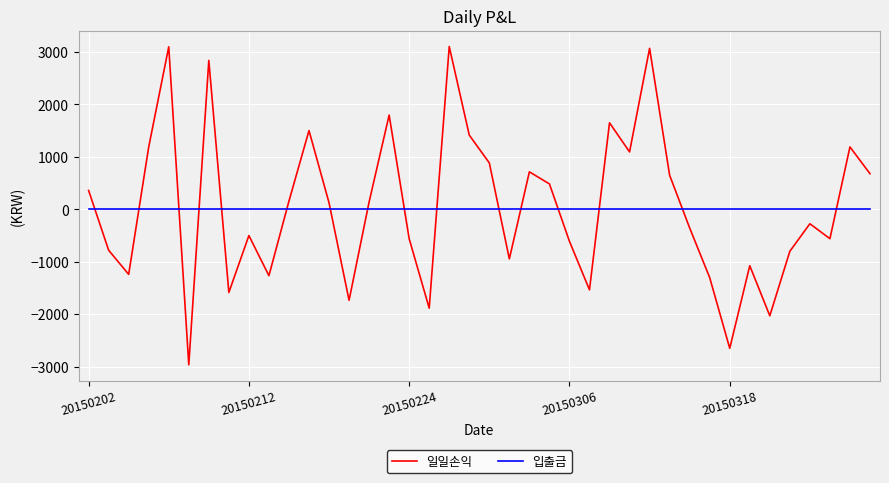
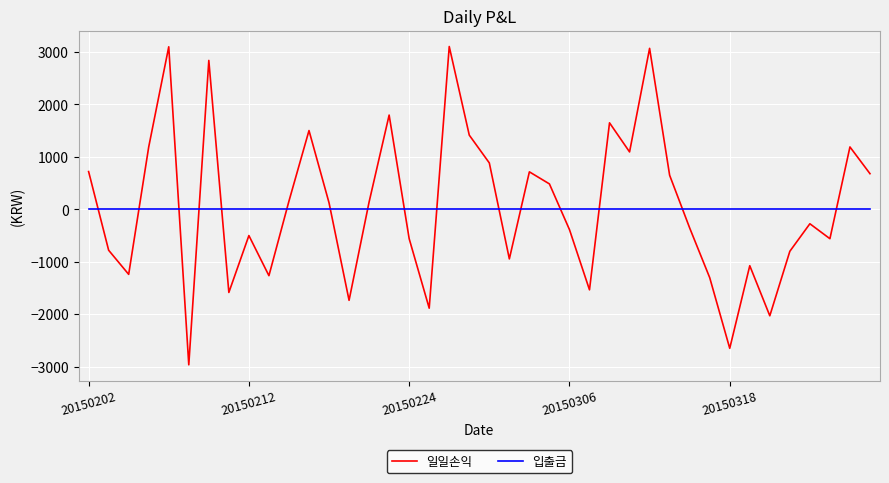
일일손익, 20150202: 400 -> 700
일일손익, 20150306: -600 -> -400
